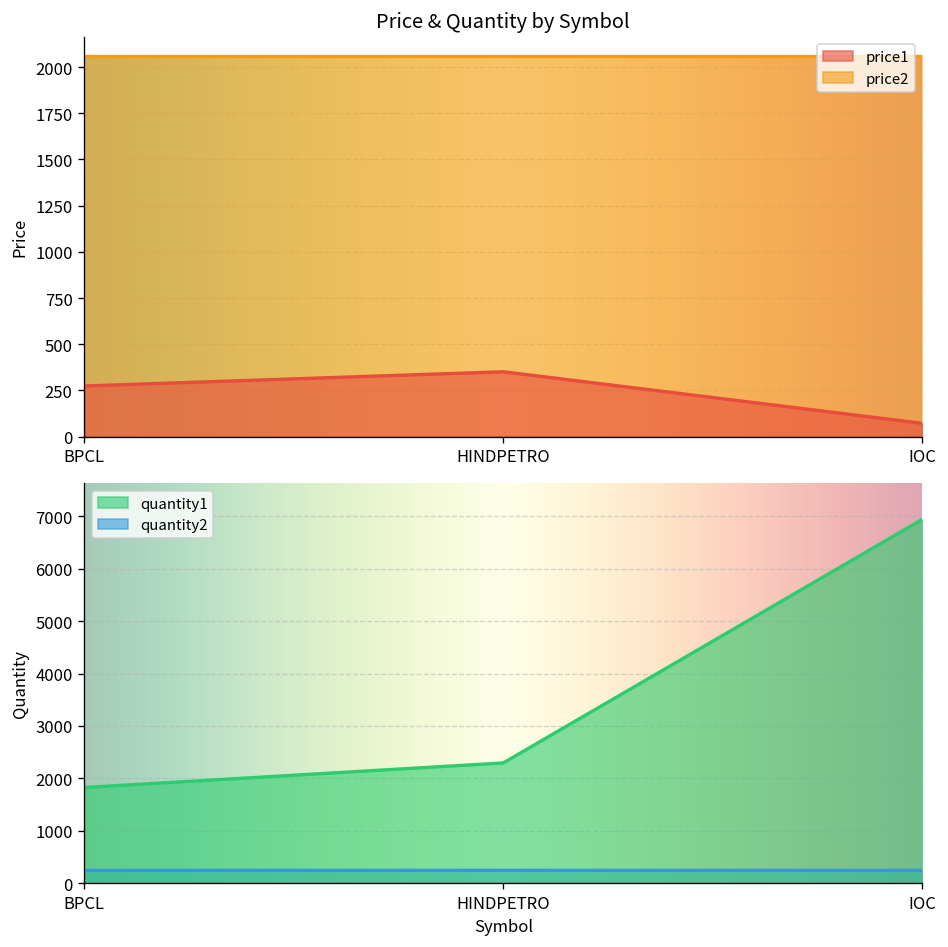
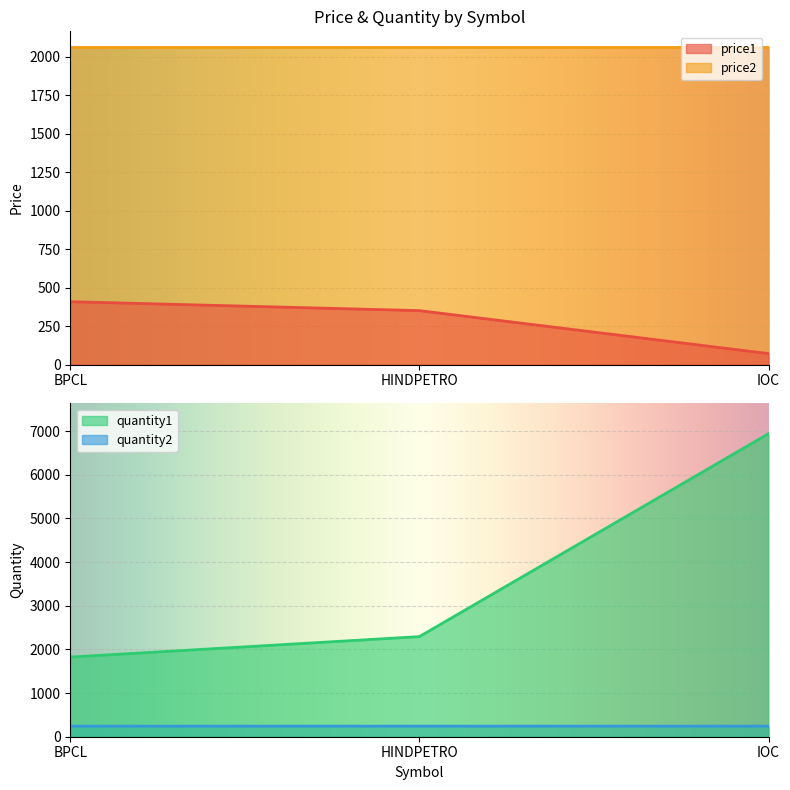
Price & Quantity by Symbol, price1, BPCL: 270 -> 410
